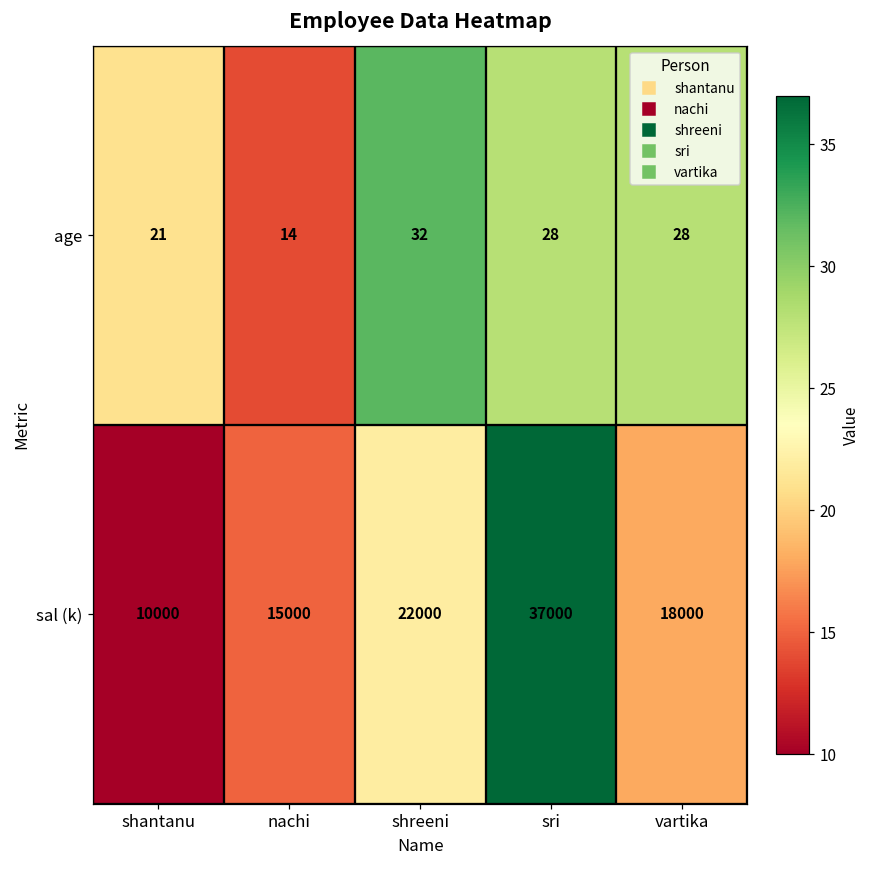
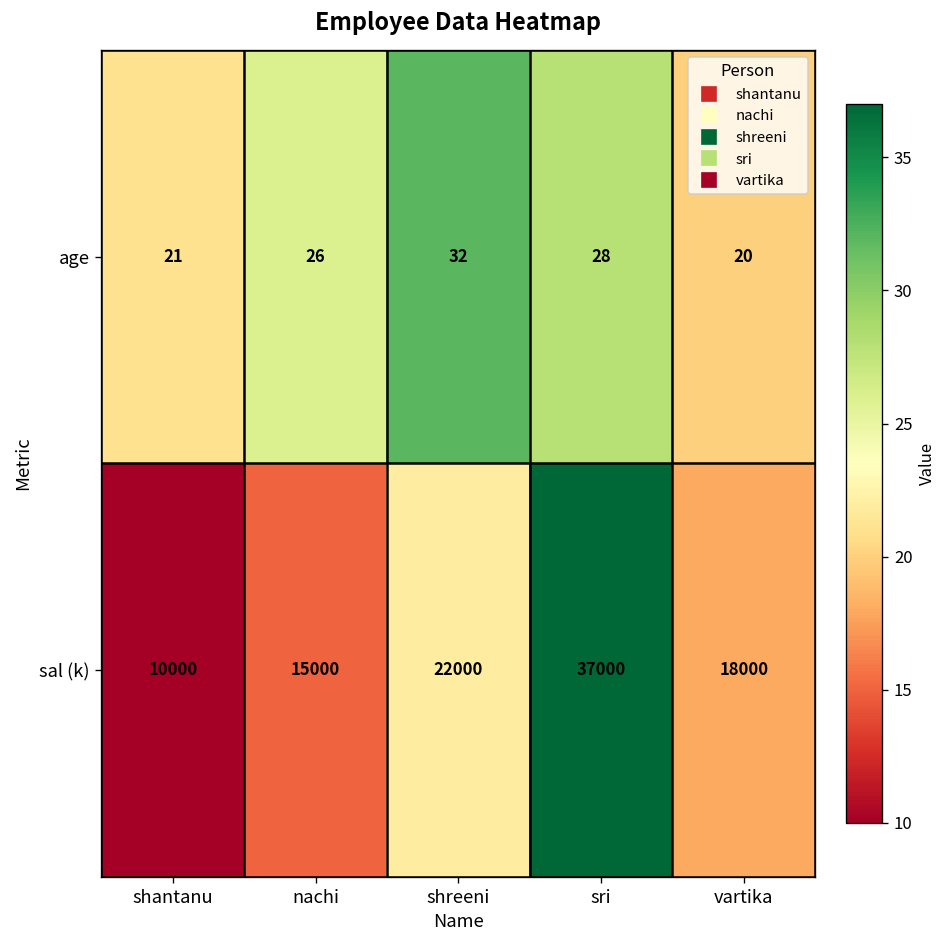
age, nachi: 14 -> 26
age, vartika: 28 -> 20
